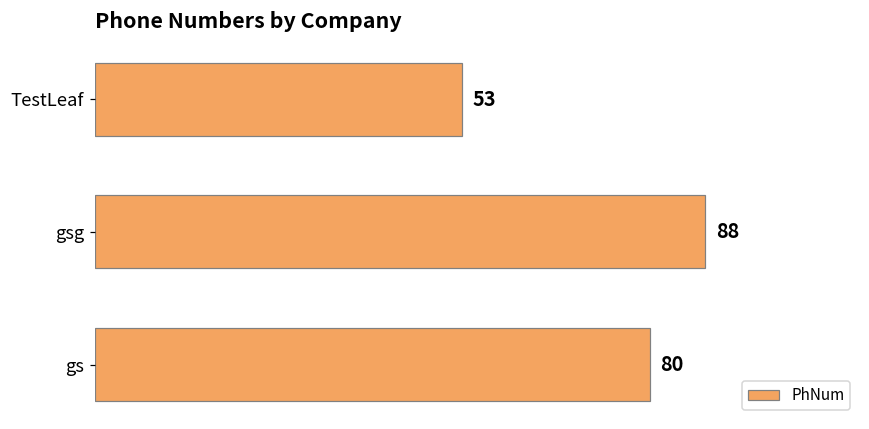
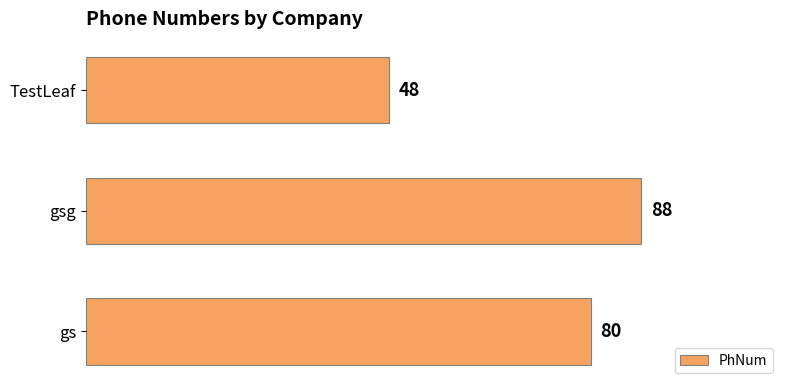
TestLeaf: 53 -> 48
